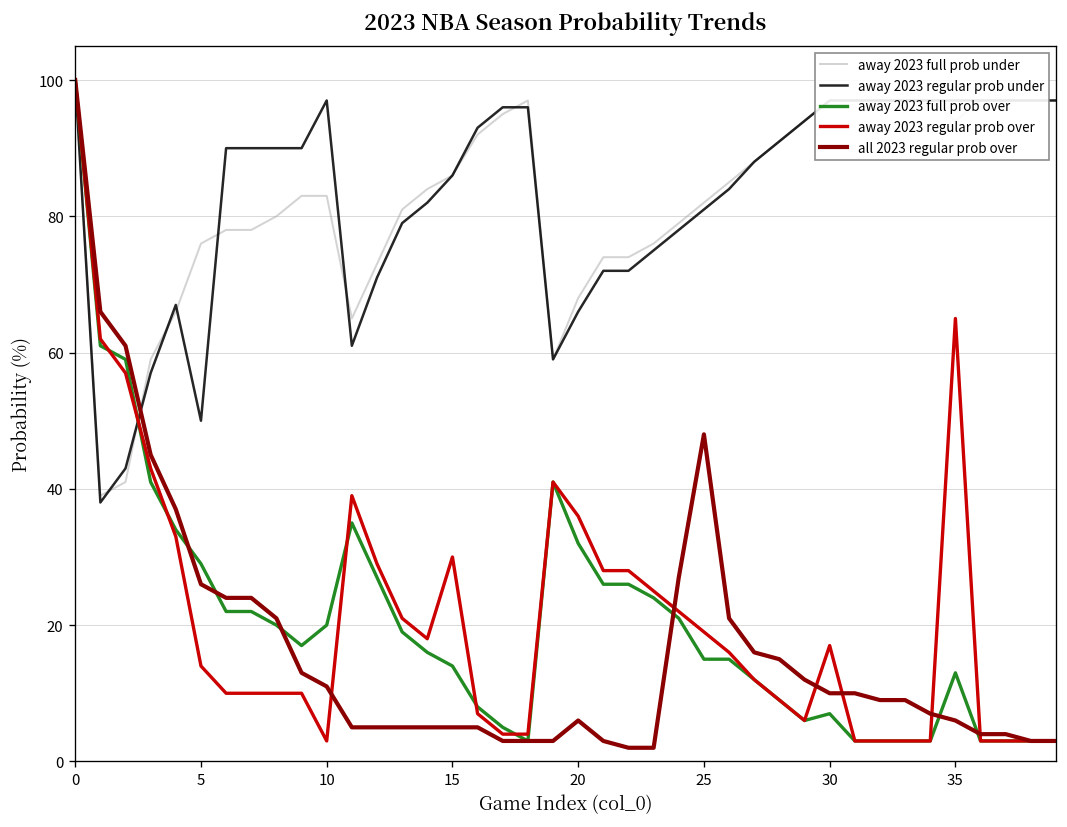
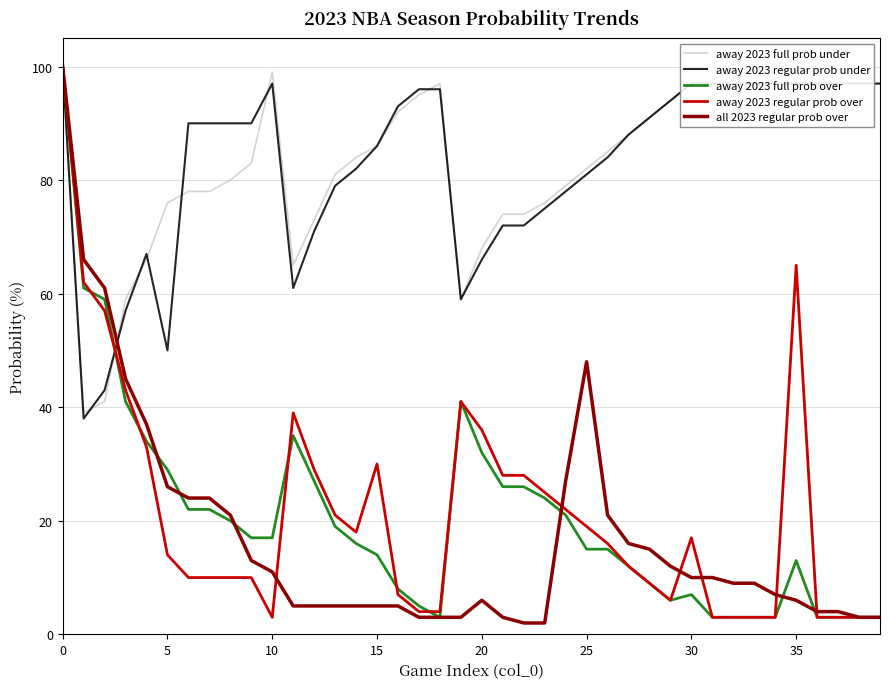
away 2023 full prob under, 10: 83 -> 99
away 2023 full prob over, 10: 20 -> 17
